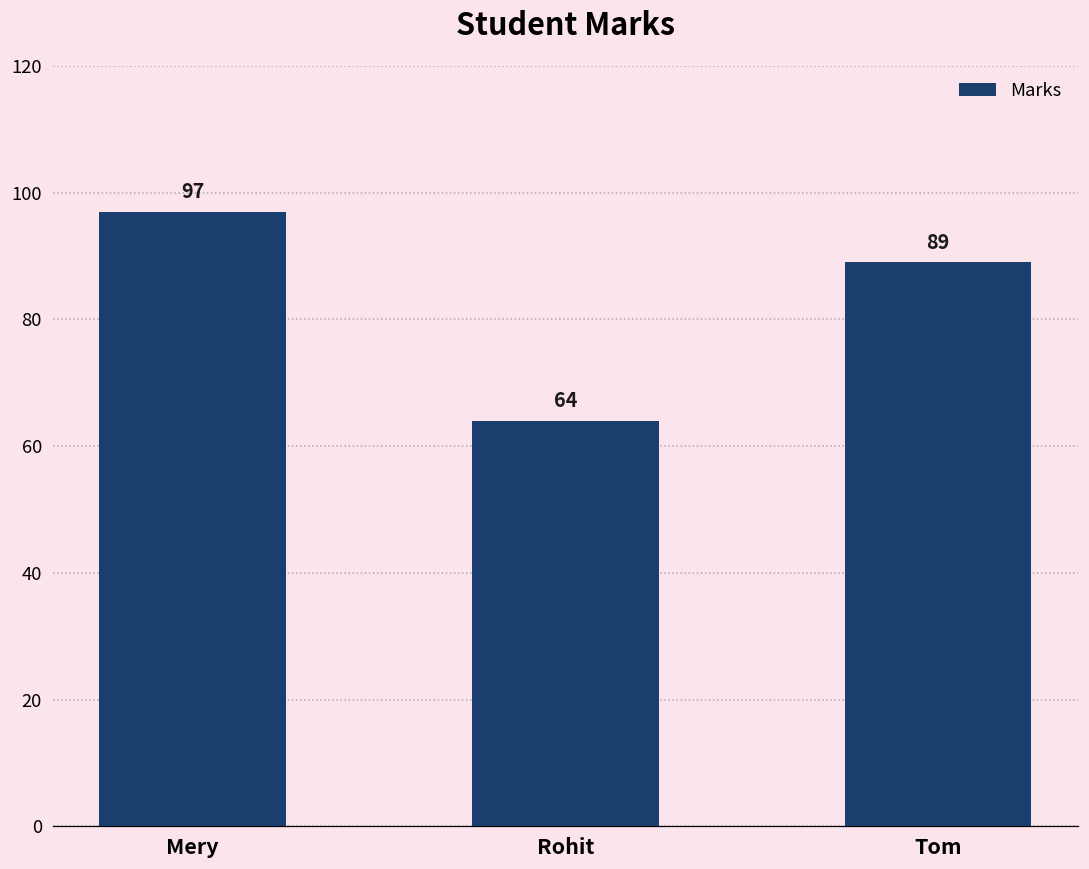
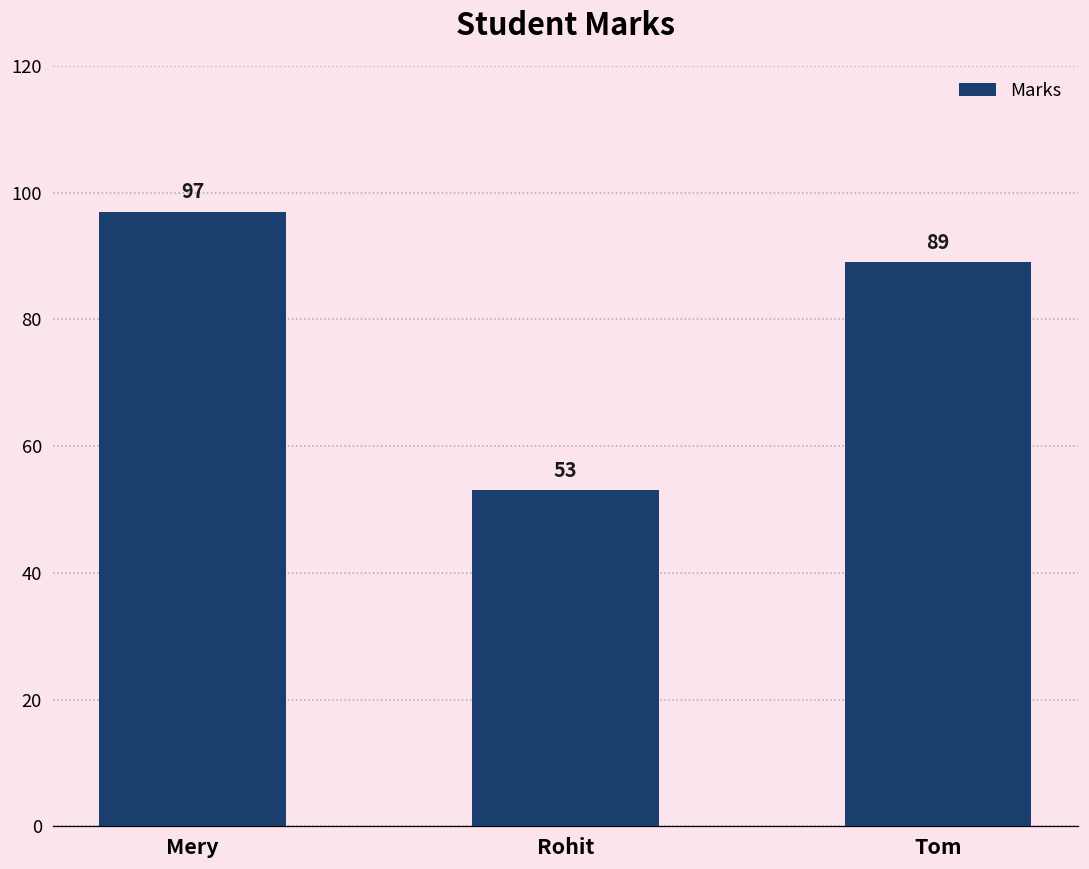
Rohit: 64 -> 53
